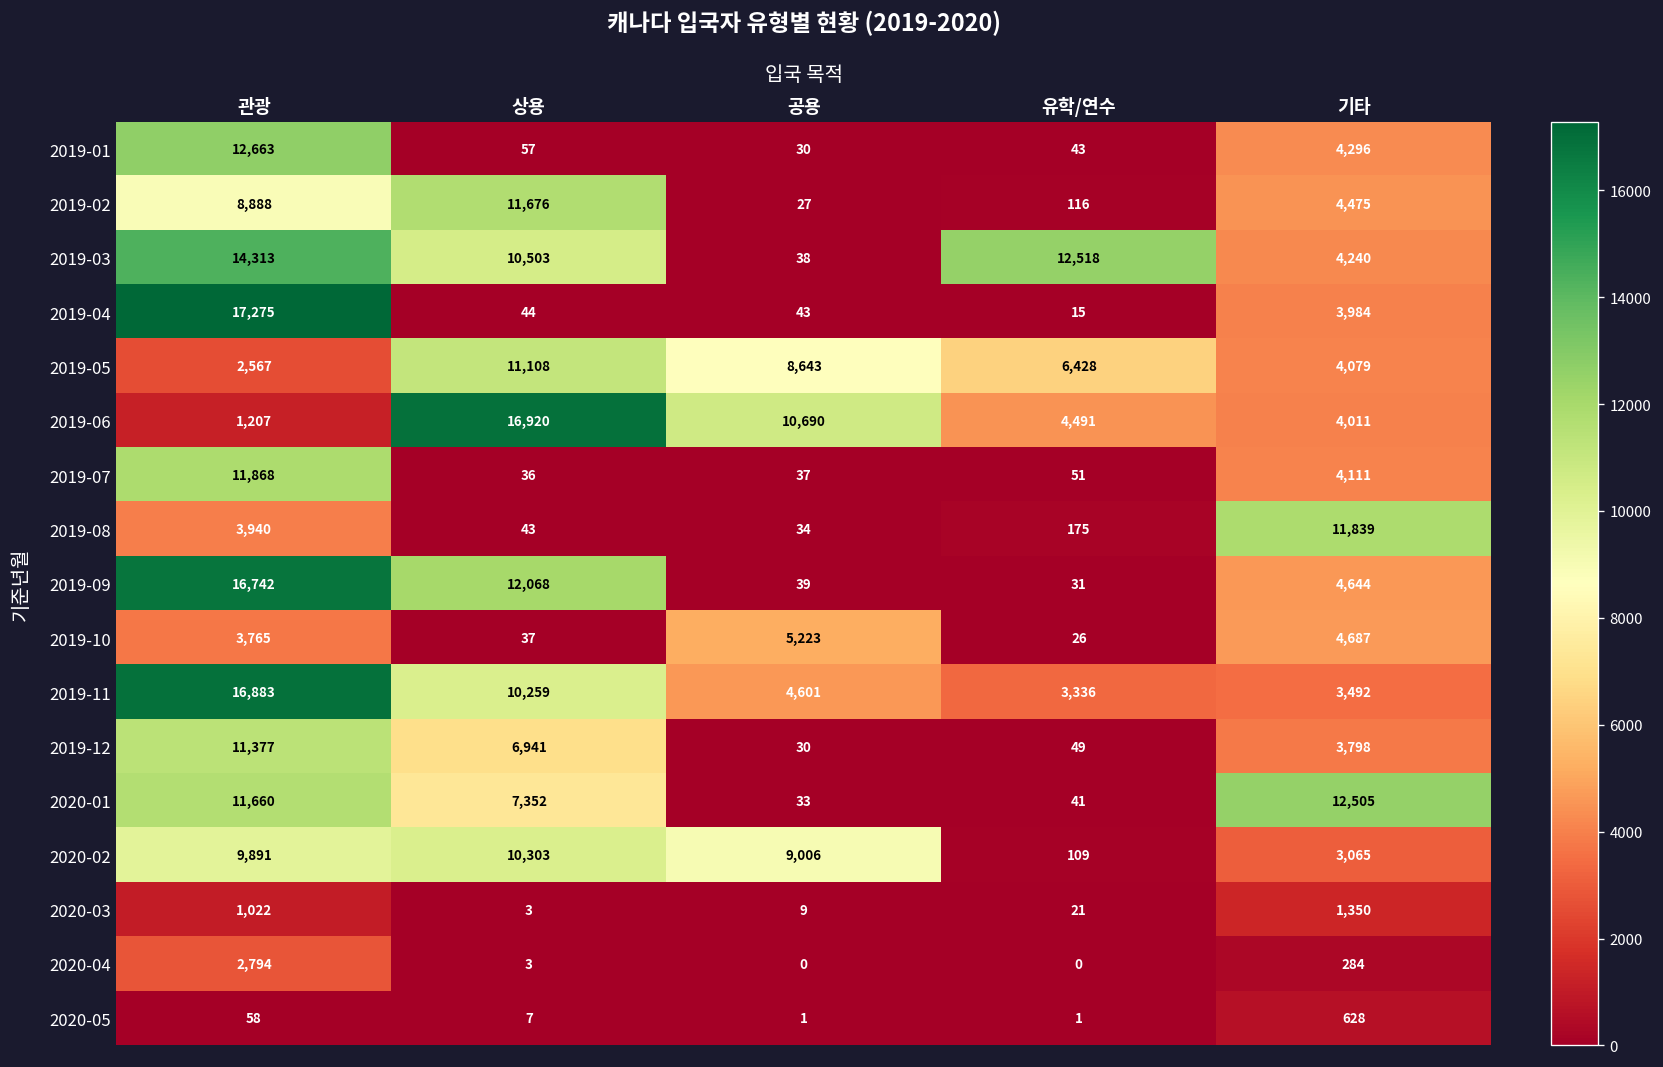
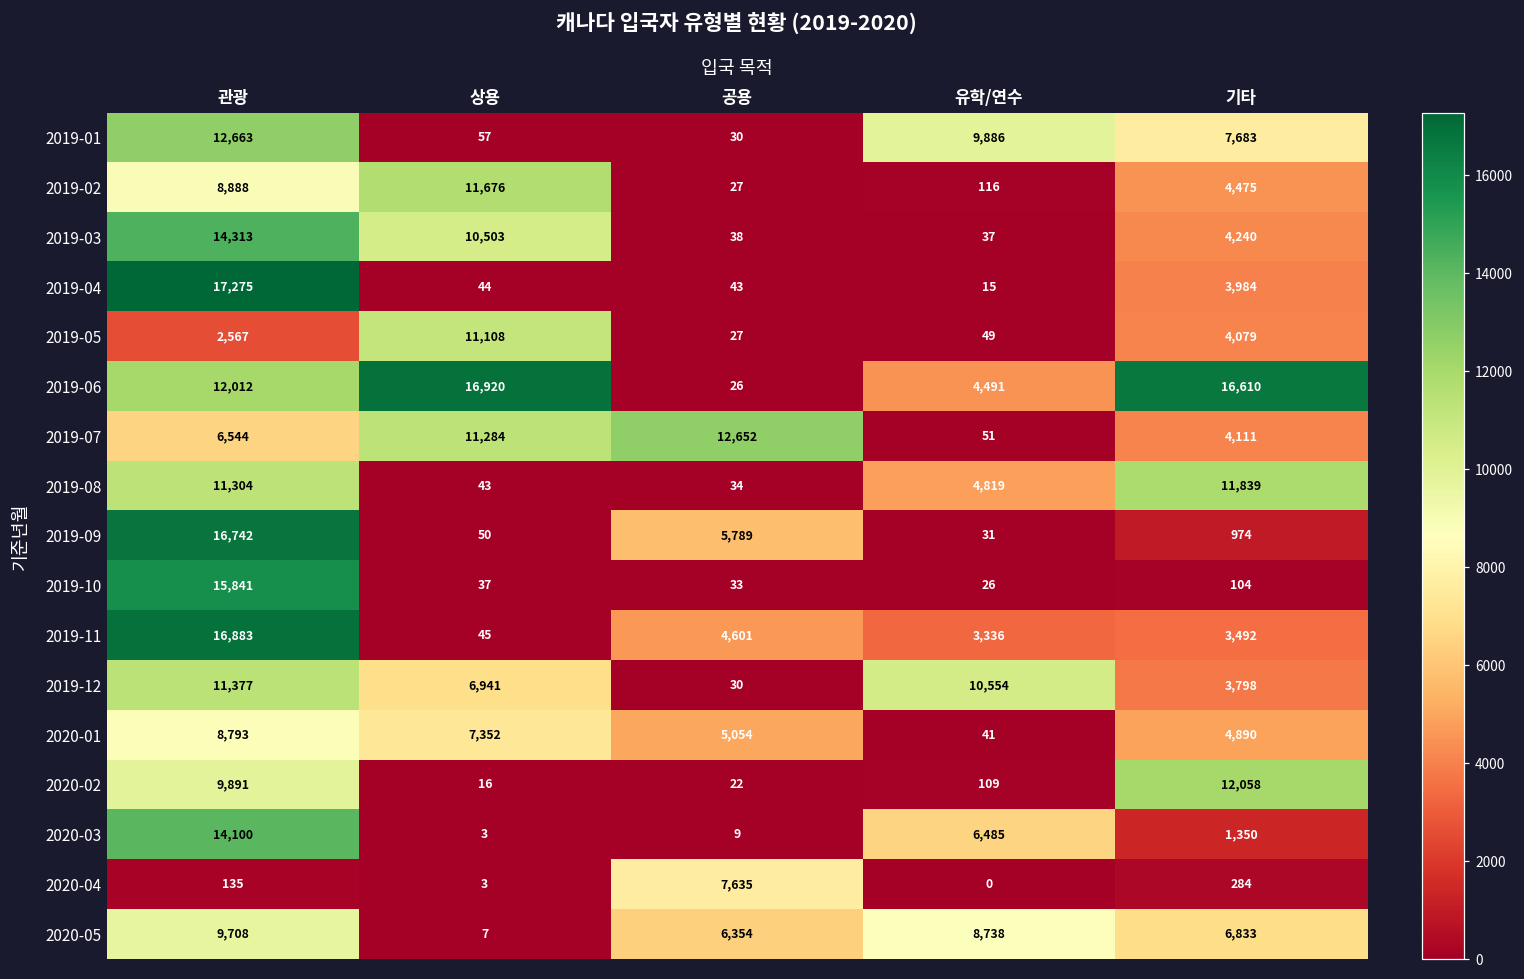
2019-01, 유학/연수: 43 -> 9,886
2019-01, 기타: 4,296 -> 7,683
2019-03, 유학/연수: 12,518 -> 37
2019-05, 공용: 8,643 -> 27
2019-05, 유학/연수: 6,428 -> 49
2019-06, 관광: 1,207 -> 12,012
2019-06, 공용: 10,690 -> 26
2019-06, 기타: 4,011 -> 16,610
2019-07, 관광: 11,868 -> 6,544
2019-07, 상용: 36 -> 11,284
2019-07, 공용: 37 -> 12,652
2019-08, 관광: 3,940 -> 11,304
2019-08, 유학/연수: 175 -> 4,819
2019-09, 상용: 12,068 -> 50
2019-09, 공용: 39 -> 5,789
2019-09, 기타: 4,644 -> 974
2019-10, 관광: 3,765 -> 15,841
2019-10, 공용: 5,223 -> 33
2019-10, 기타: 4,687 -> 104
2019-11, 상용: 10,259 -> 45
2019-12, 유학/연수: 49 -> 10,554
2020-01, 관광: 11,660 -> 8,793
2020-01, 공용: 33 -> 5,054
2020-01, 기타: 12,505 -> 4,890
2020-02, 상용: 10,303 -> 16
2020-02, 공용: 9,006 -> 22
2020-02, 기타: 3,065 -> 12,058
2020-03, 관광: 1,022 -> 14,100
2020-03, 유학/연수: 21 -> 6,485
2020-04, 관광: 2,794 -> 135
2020-04, 공용: 0 -> 7,635
2020-05, 관광: 58 -> 9,708
2020-05, 공용: 1 -> 6,354
2020-05, 유학/연수: 1 -> 8,738
2020-05, 기타: 628 -> 6,833
